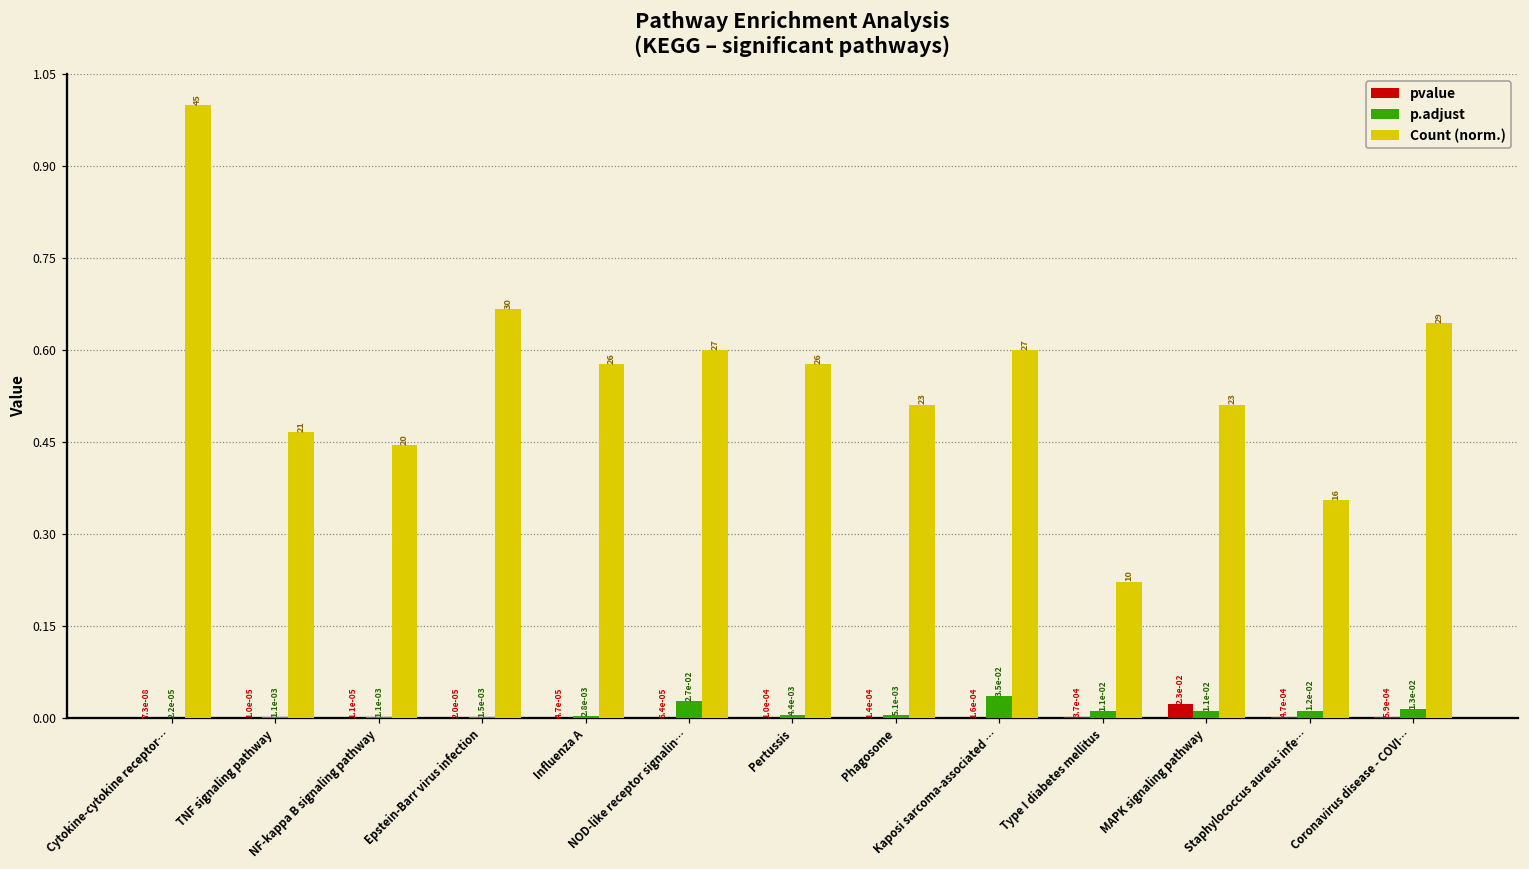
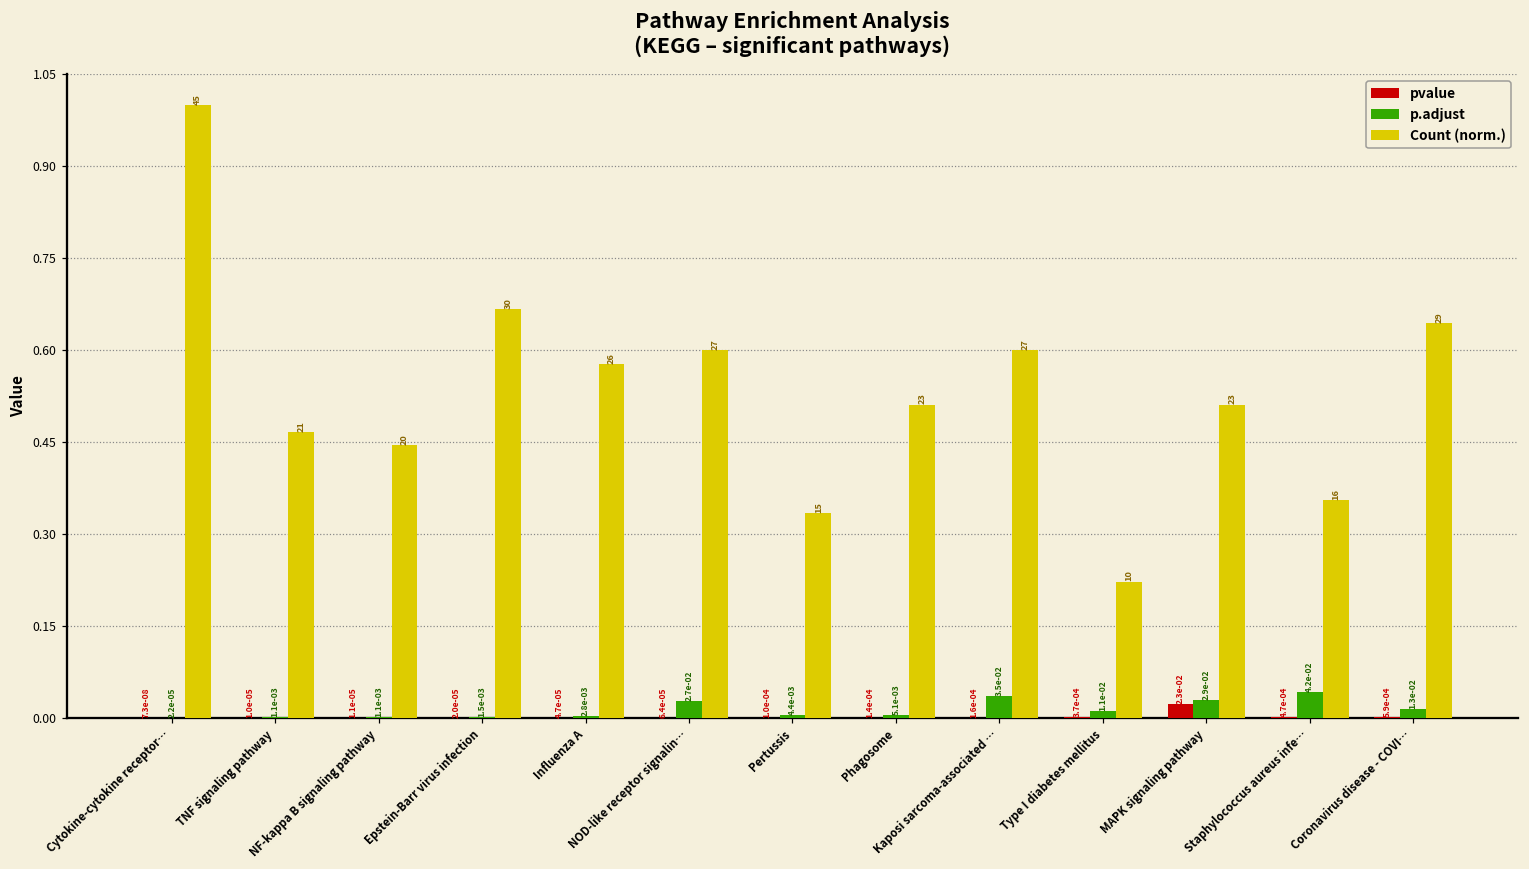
Count (norm.), Pertussis: 26 -> 15
p.adjust, MAPK signaling pathway: 1.1e-02 -> 2.9e-02
p.adjust, Staphylococcus aureus infe…: 1.2e-02 -> 4.2e-02
